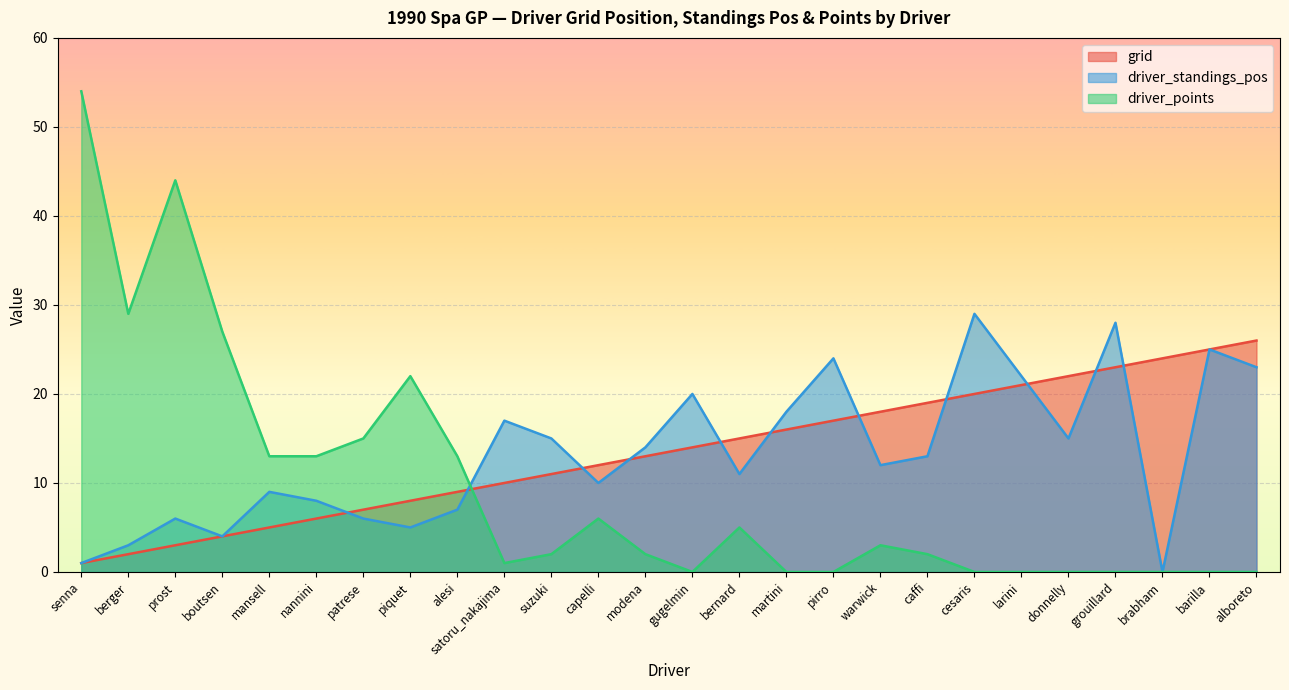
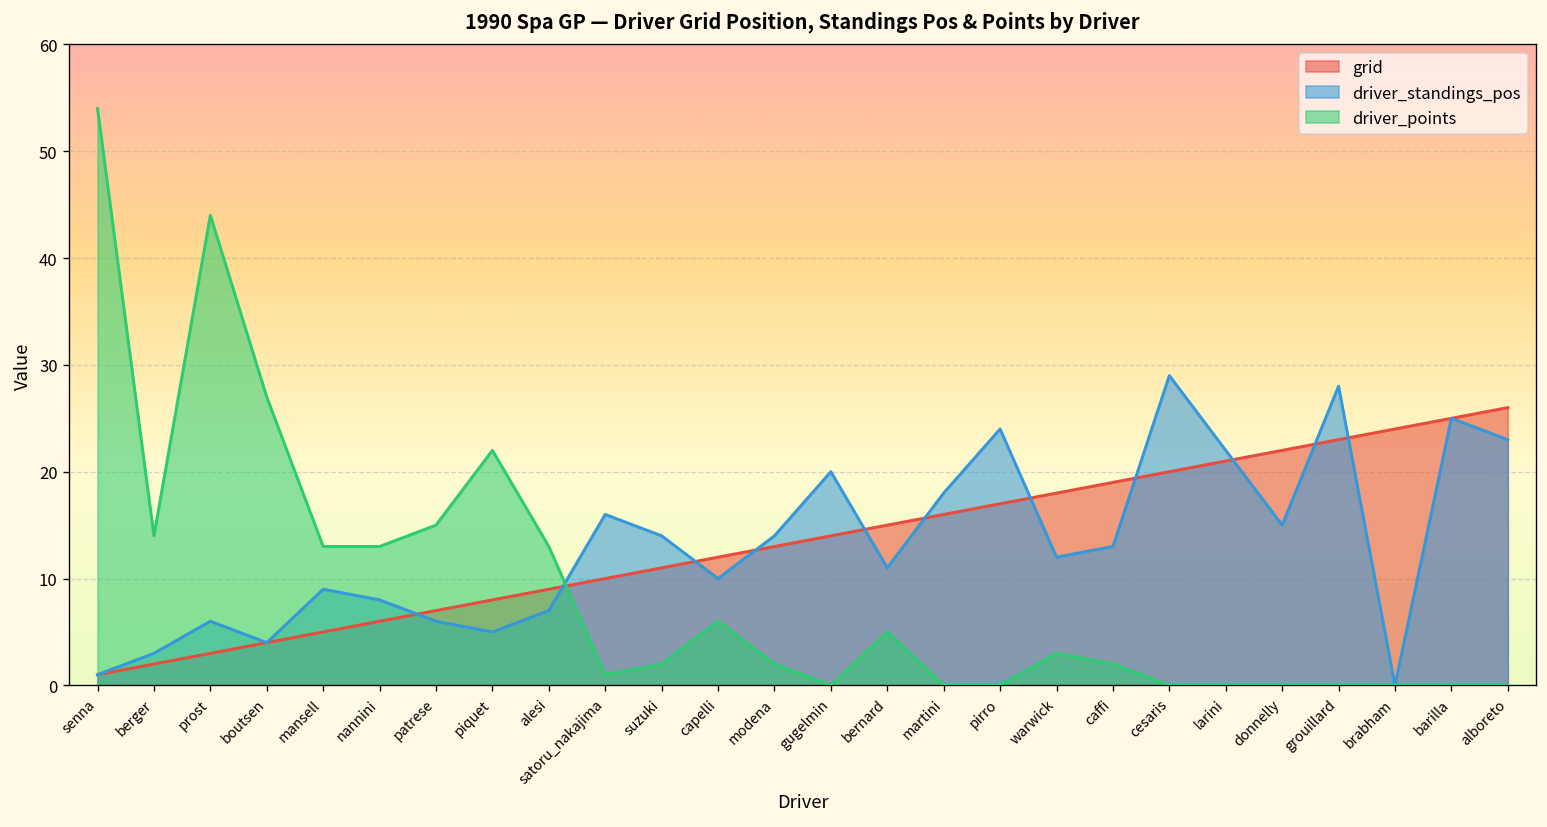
driver_points, berger: 29 -> 14
driver_standings_pos, satoru_nakajima: 17 -> 16
driver_standings_pos, suzuki: 15 -> 14
